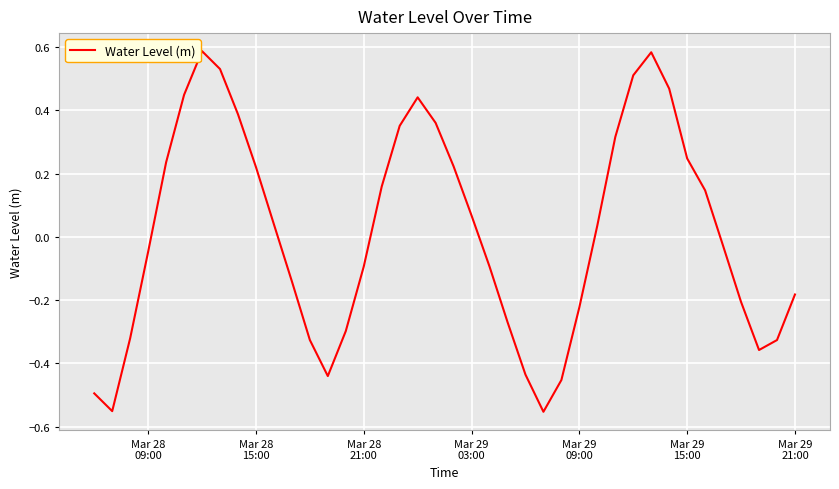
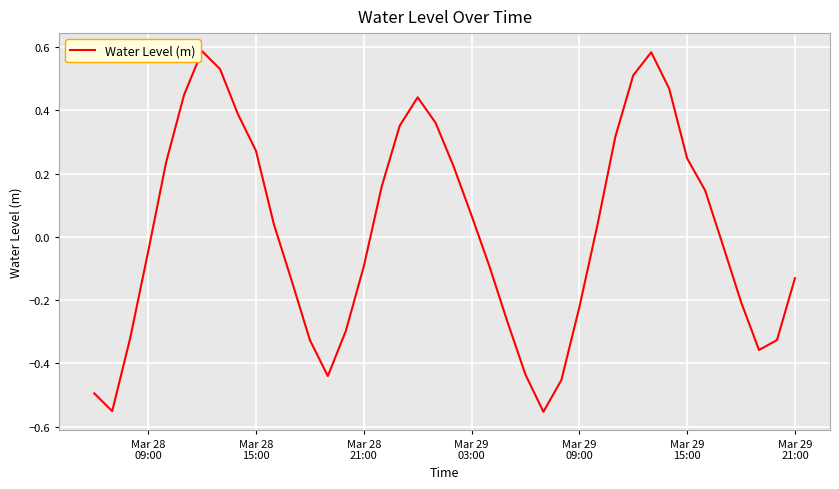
Mar 28 15:00: 0.22 -> 0.27
Mar 29 21:00: -0.18 -> -0.13
